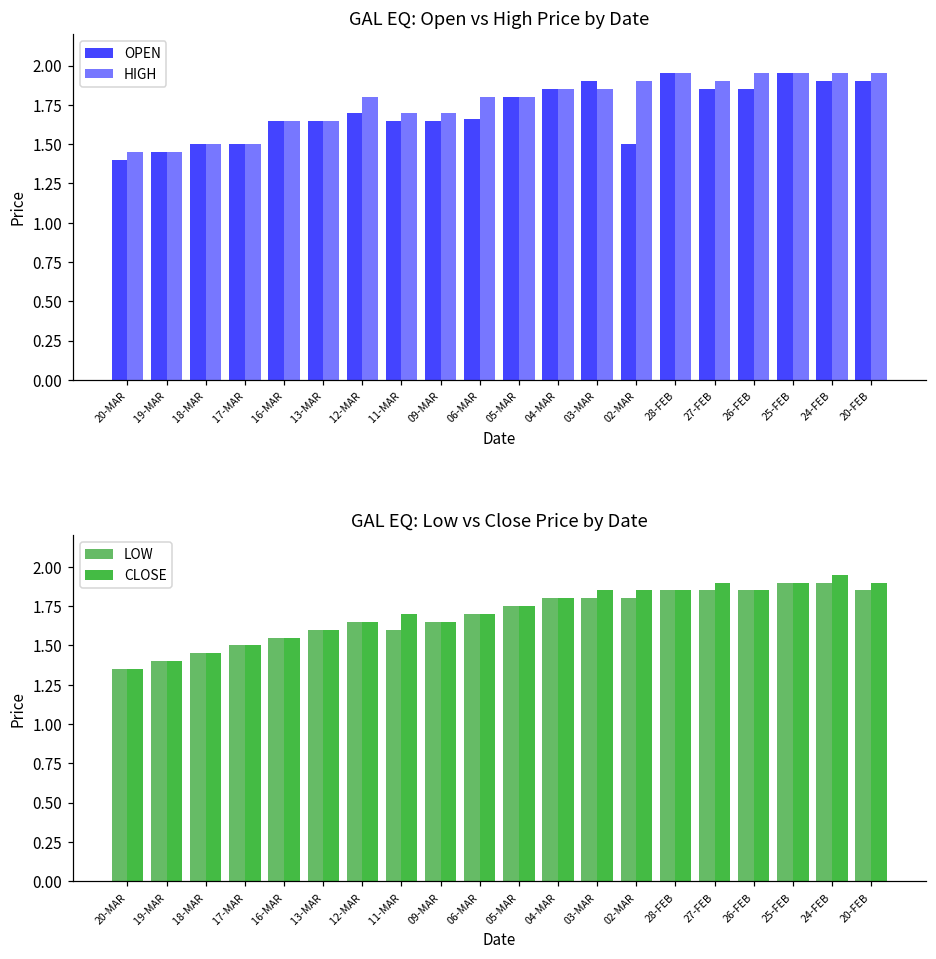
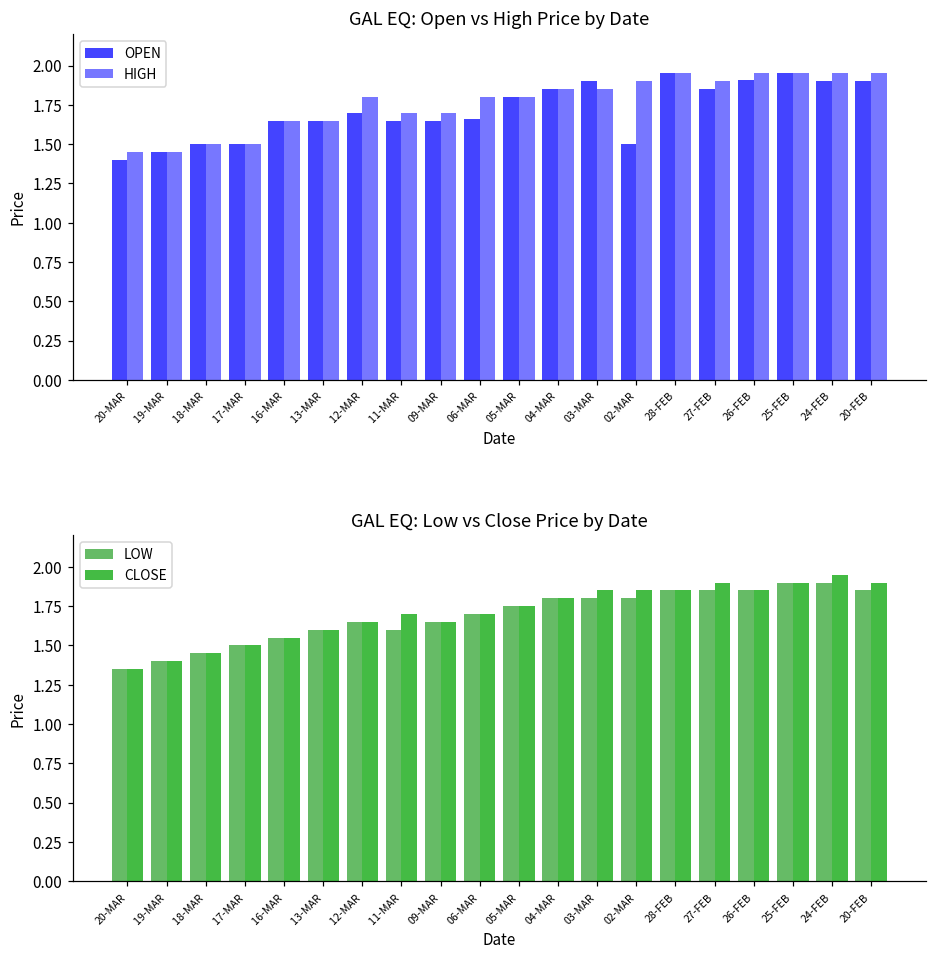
GAL EQ: Open vs High Price by Date, OPEN, 26-FEB: 1.85 -> 1.91
